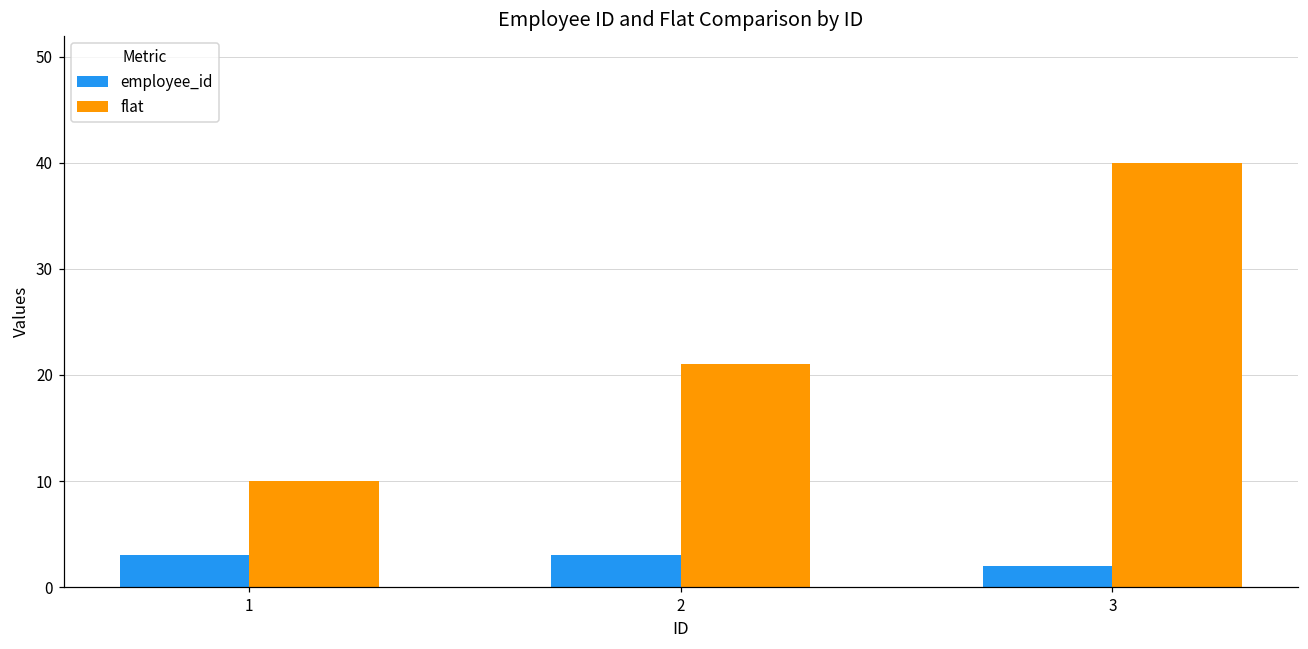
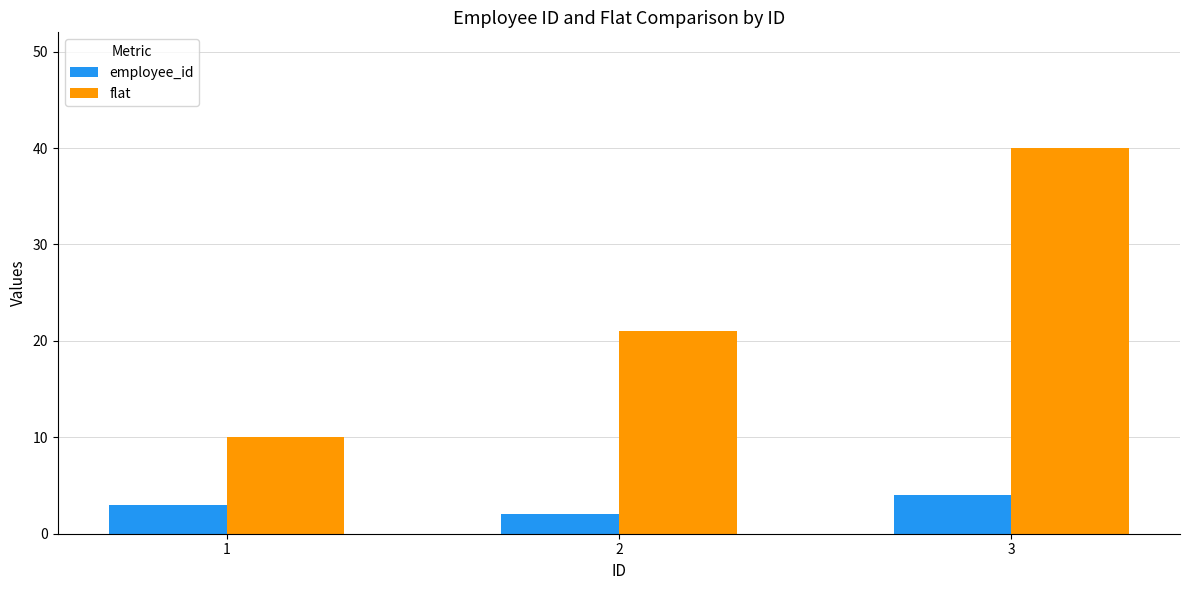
employee_id, 2: 3 -> 2
employee_id, 3: 2 -> 4
